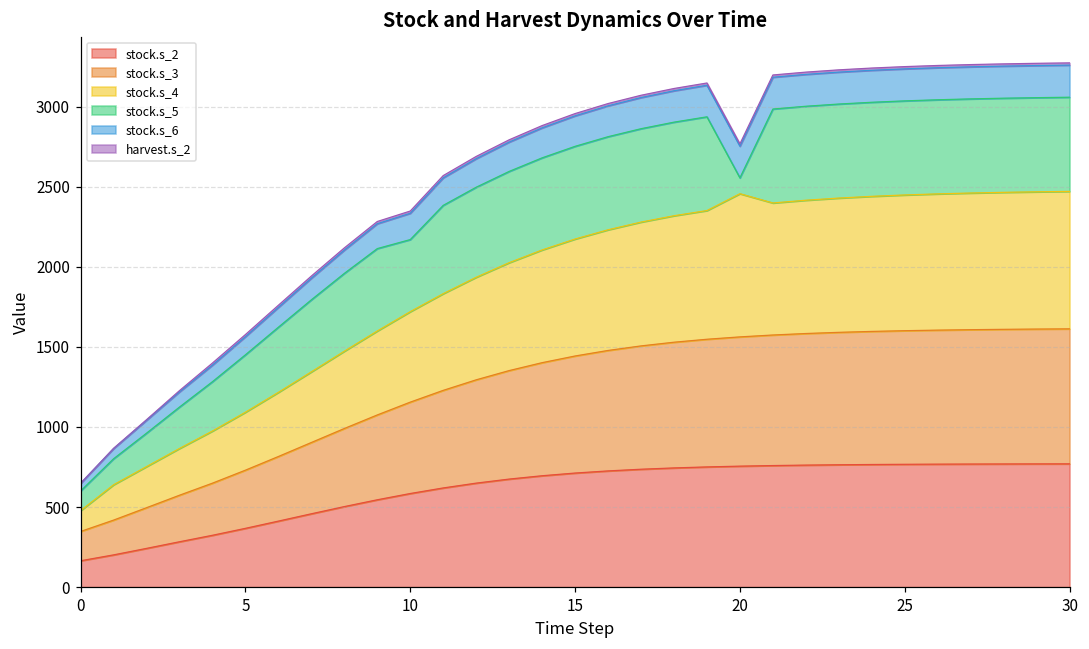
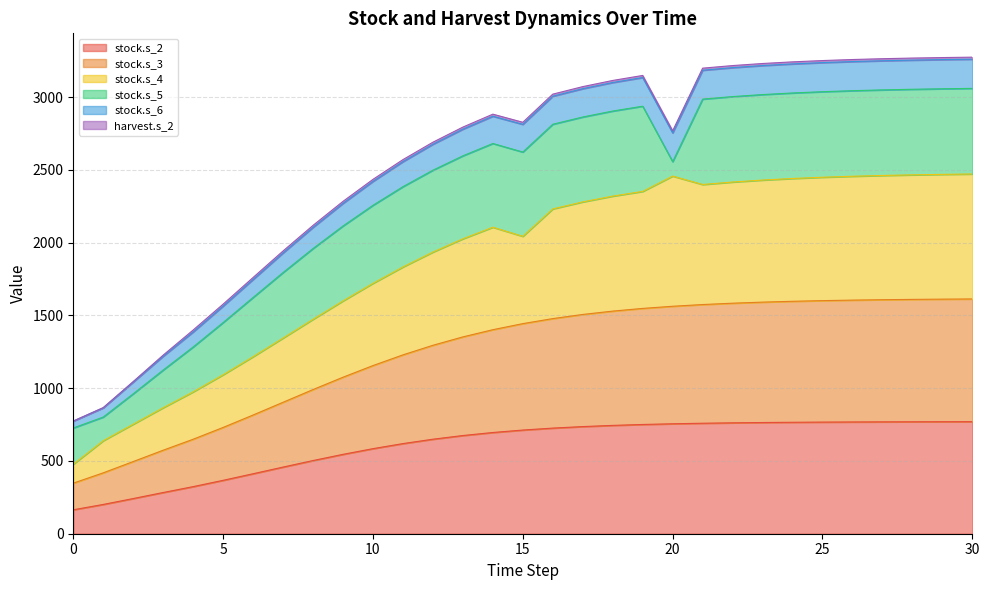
stock.s_5, 0: 120 -> 250
stock.s_5, 10: 450 -> 540
stock.s_4, 15: 730 -> 600
